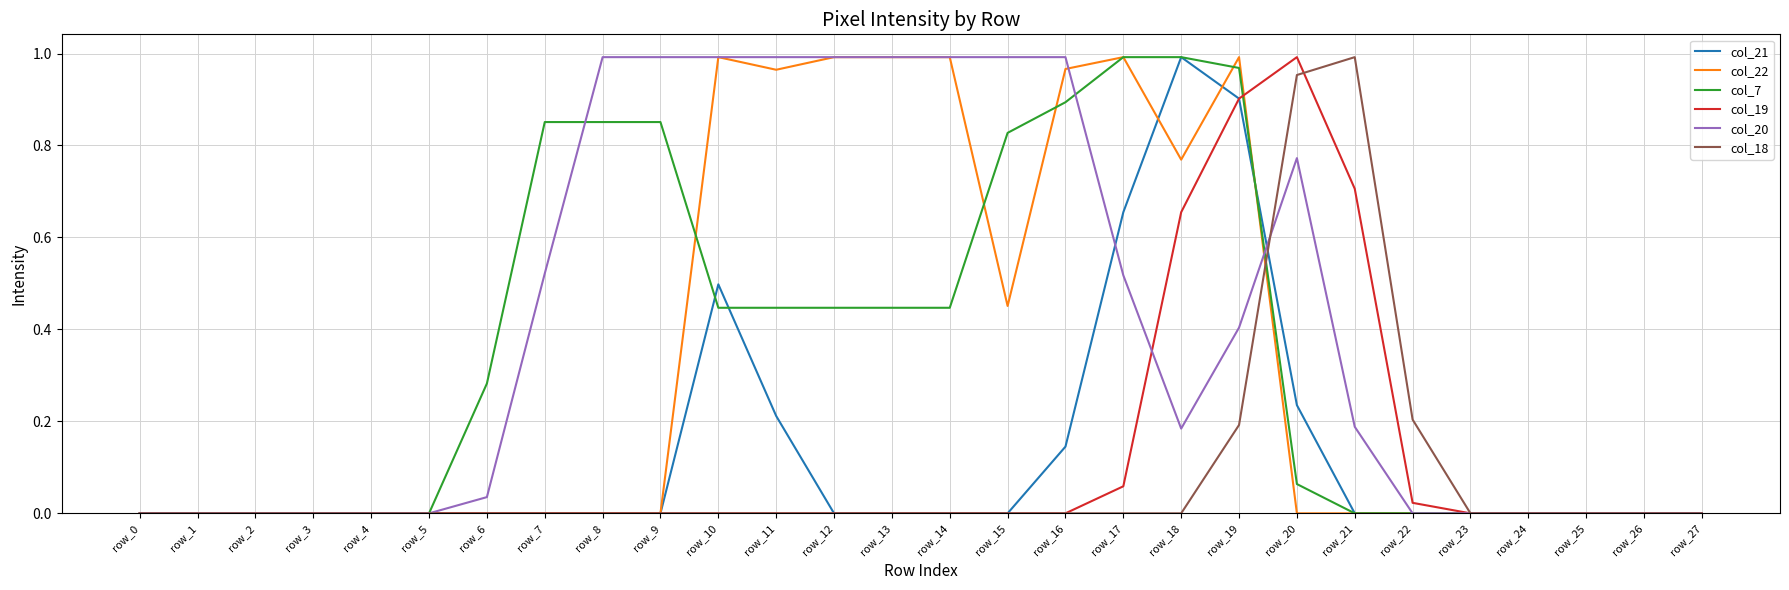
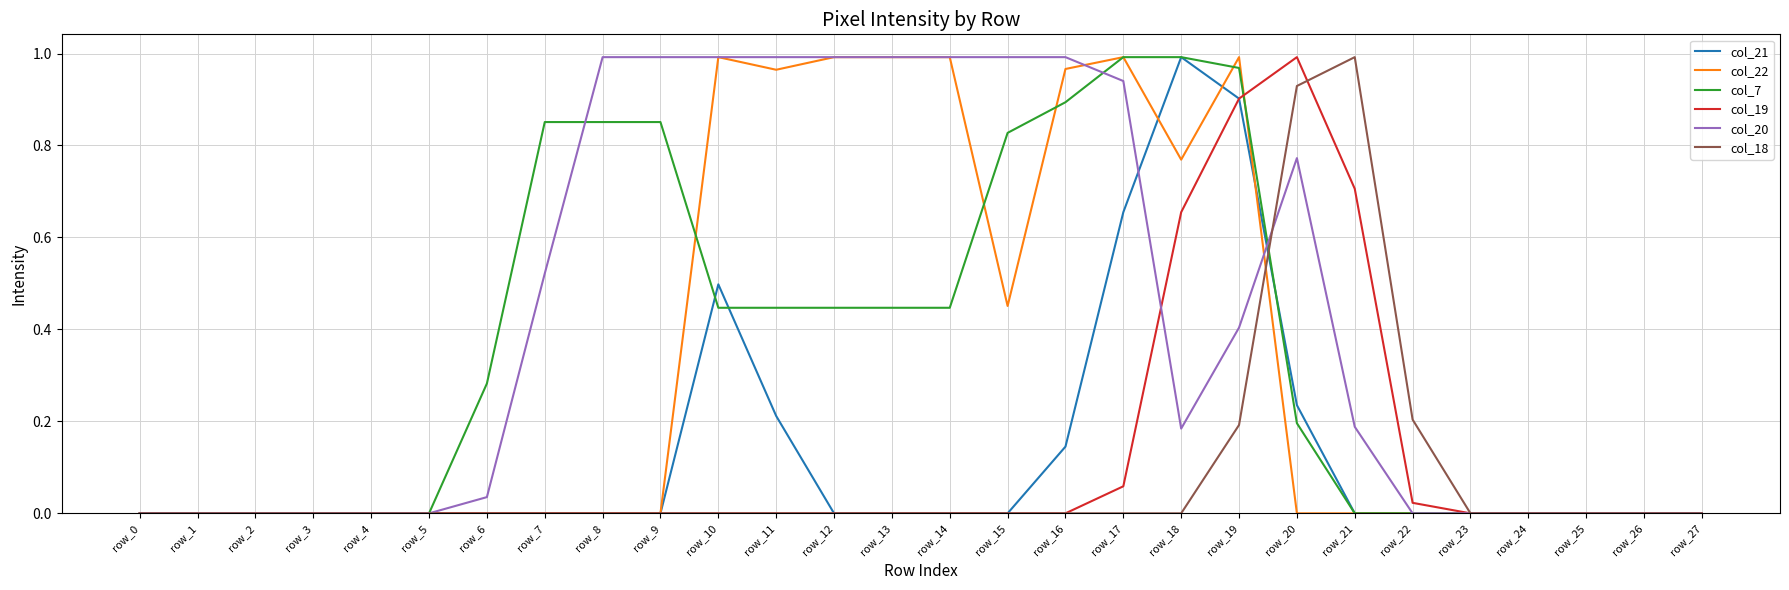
col_20, row_17: 0.52 -> 0.94
col_7, row_20: 0.06 -> 0.20
col_18, row_20: 0.95 -> 0.93
